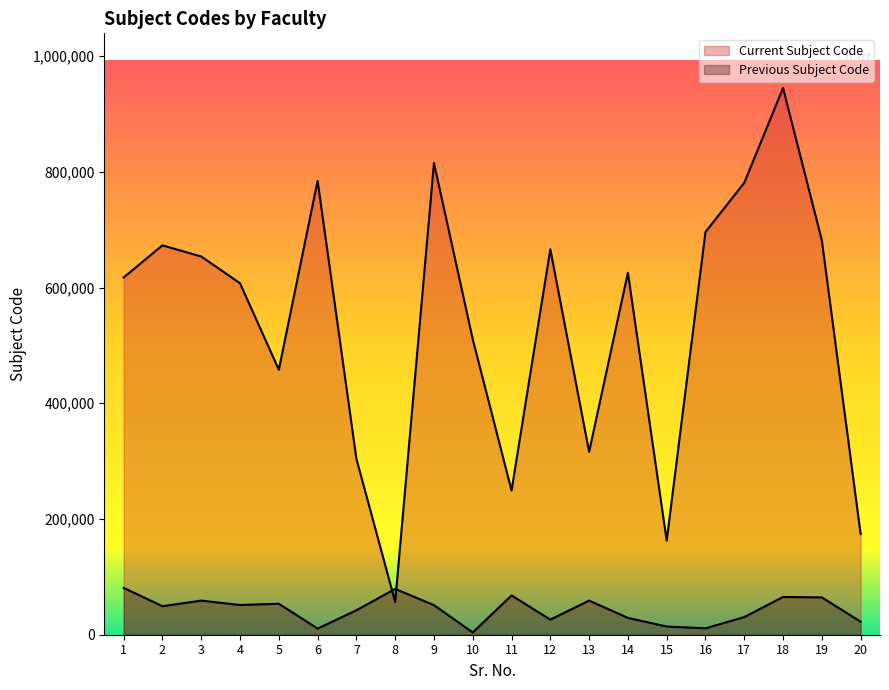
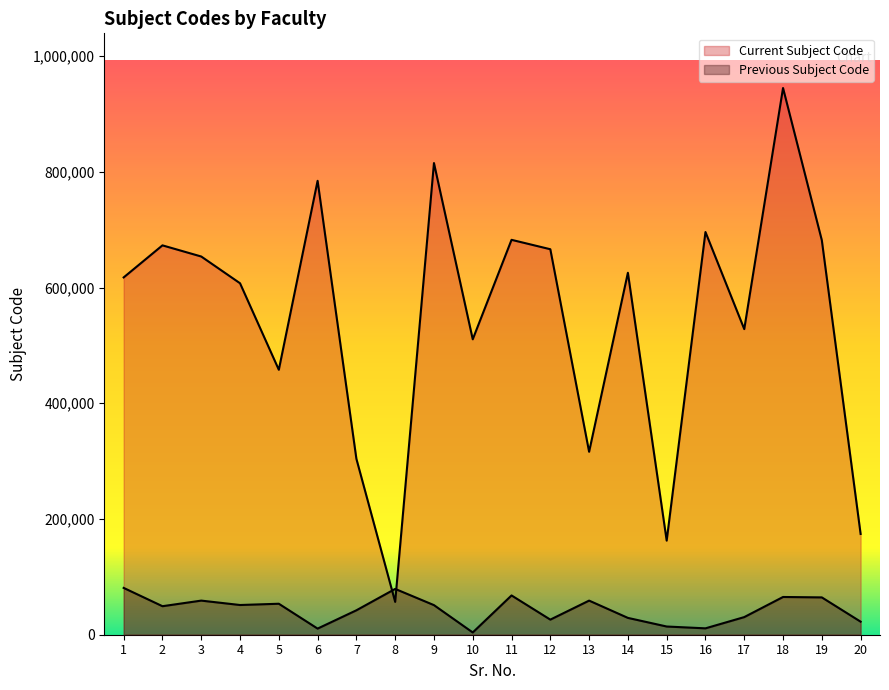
Current Subject Code, 11: 250,000 -> 680,000
Current Subject Code, 17: 780,000 -> 530,000
